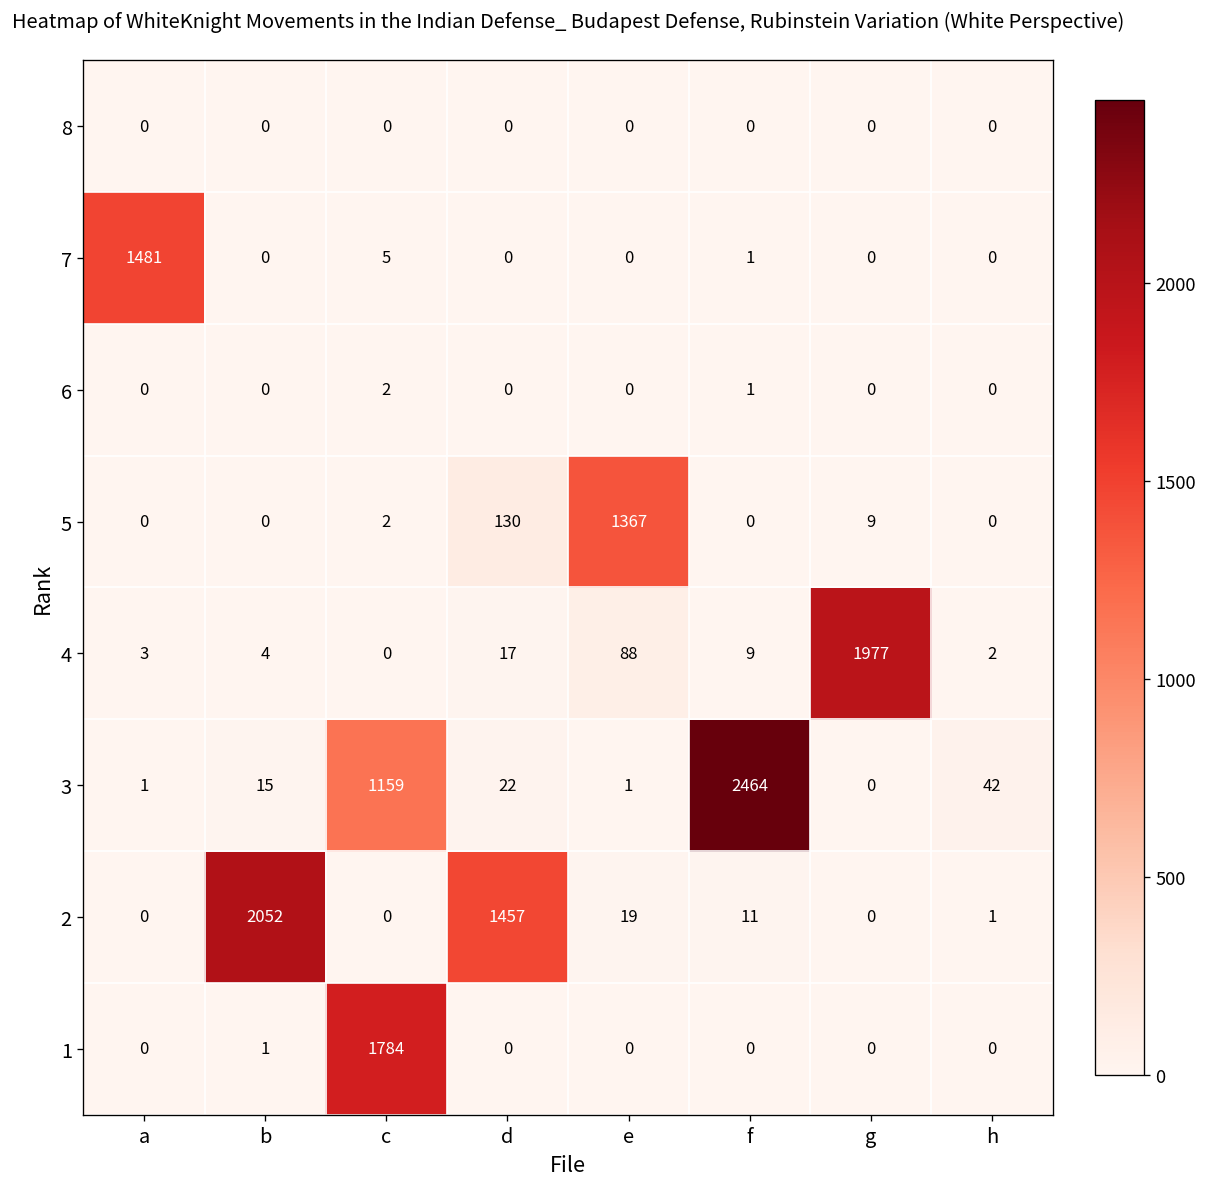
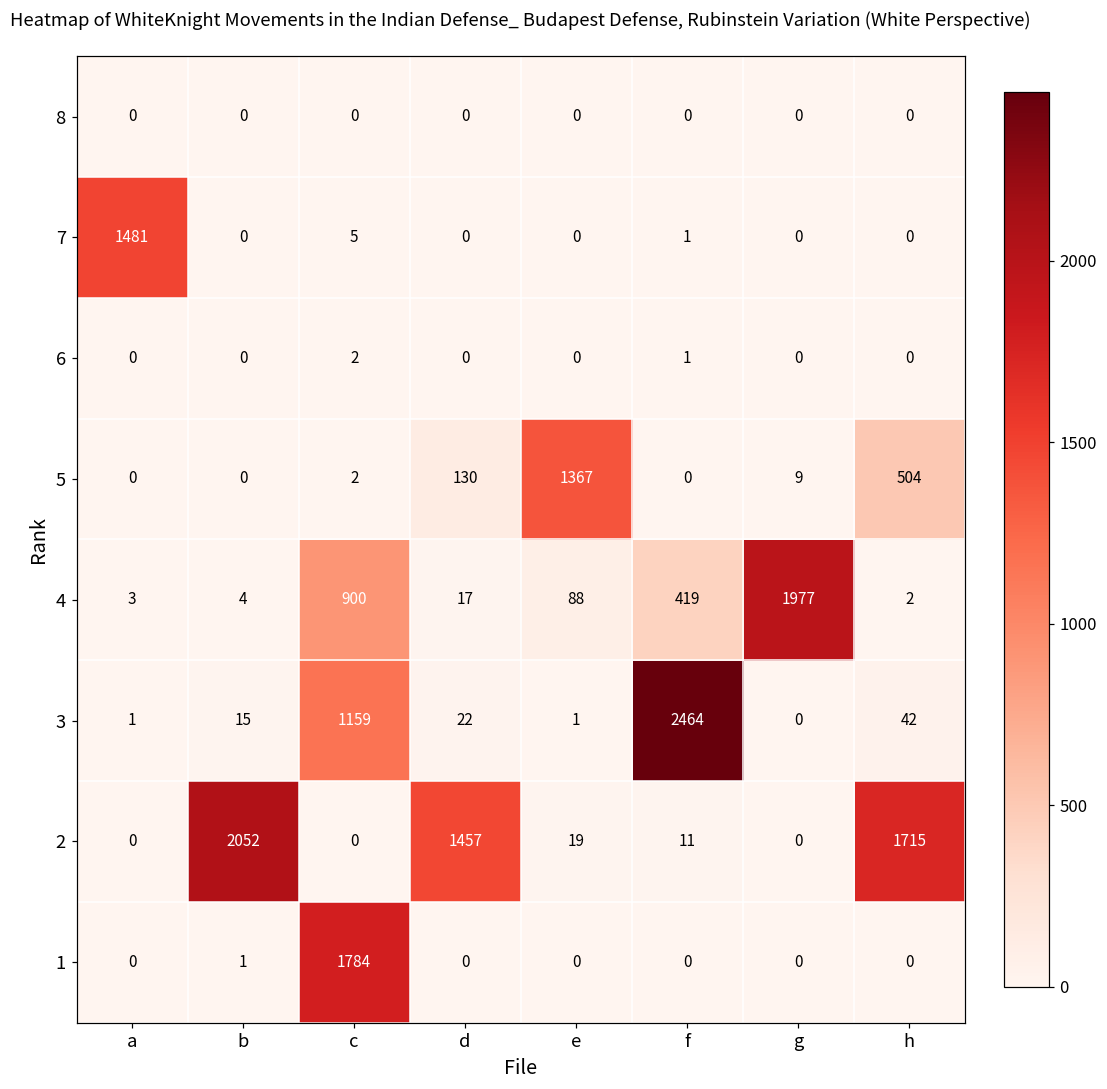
5, h: 0 -> 504
4, c: 0 -> 900
4, f: 9 -> 419
2, h: 1 -> 1715
